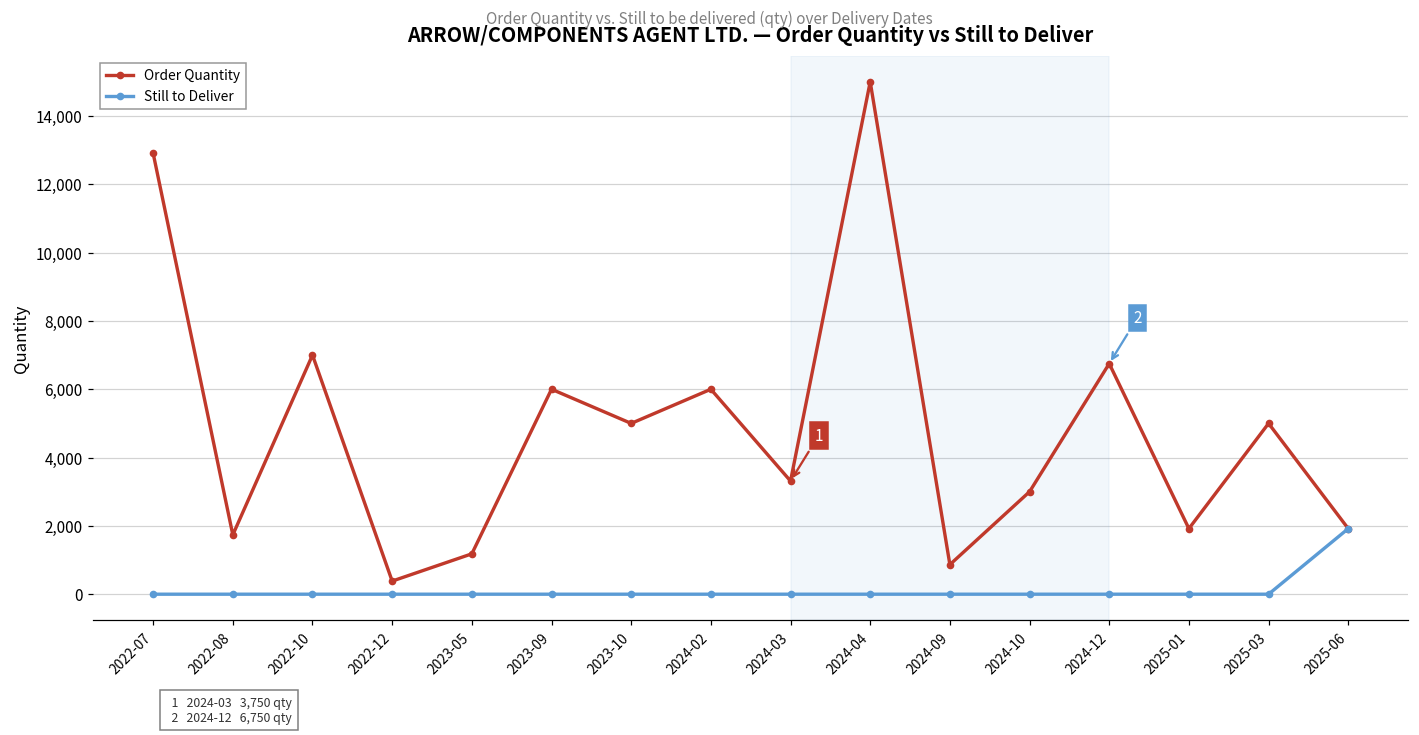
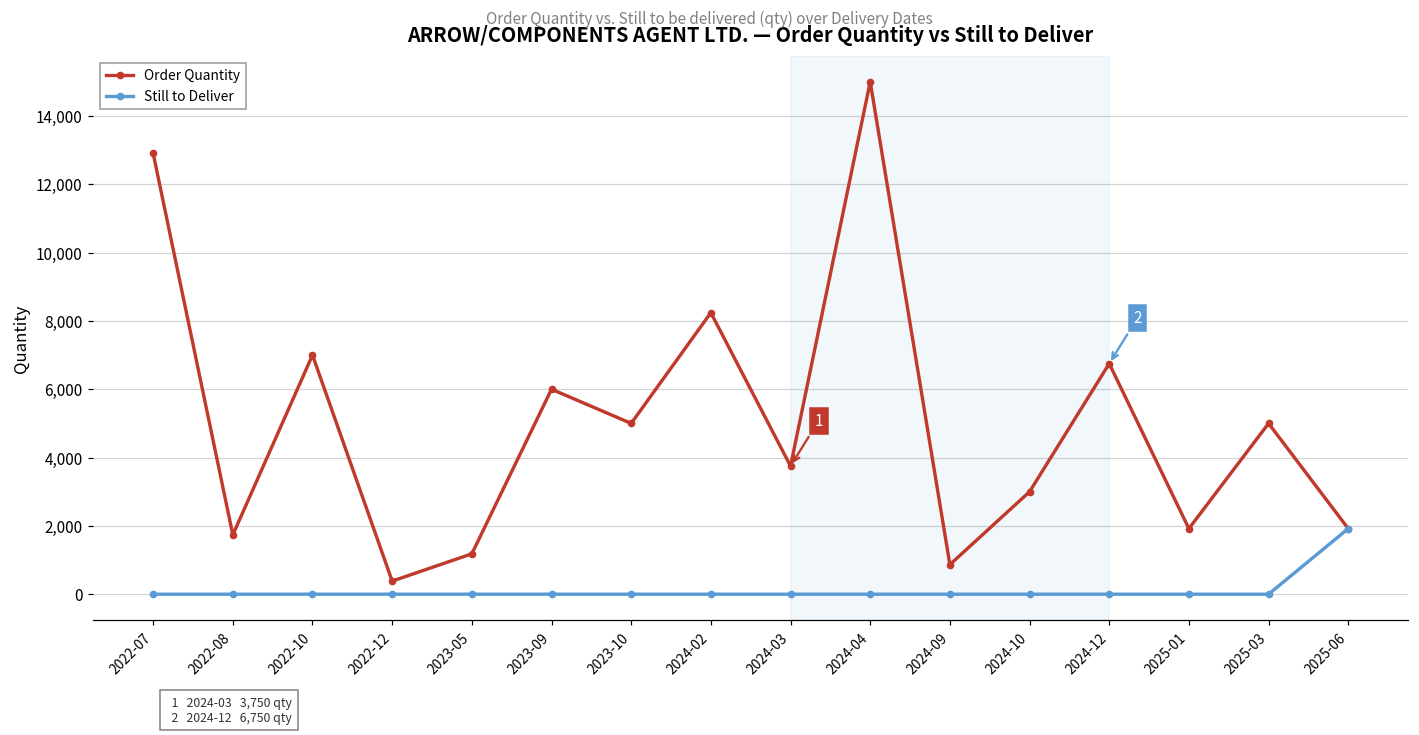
Order Quantity, 2024-02: 6,000 -> 8,200
Order Quantity, 2024-03: 3,300 -> 3,800
